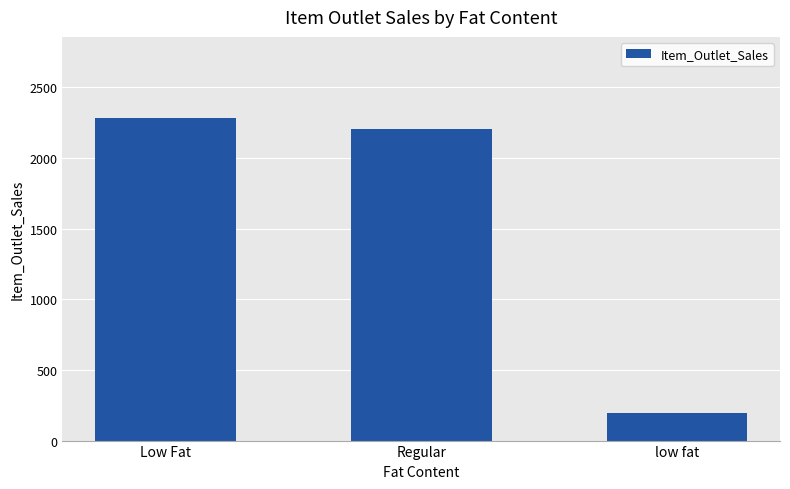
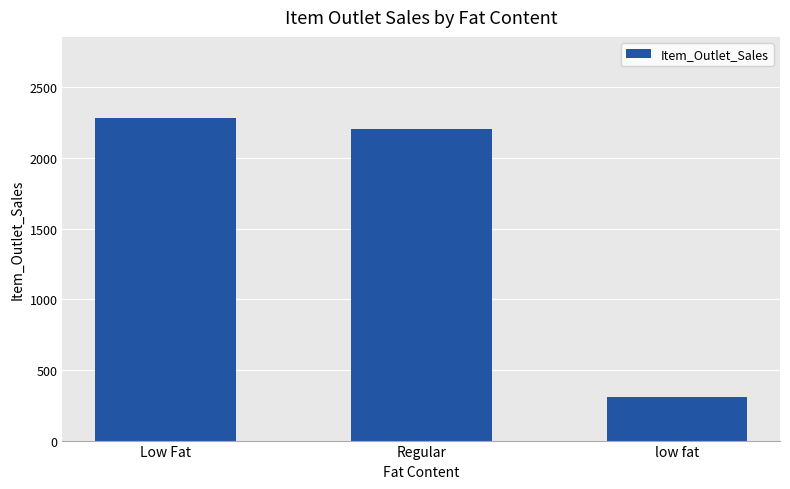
low fat: 200 -> 310
